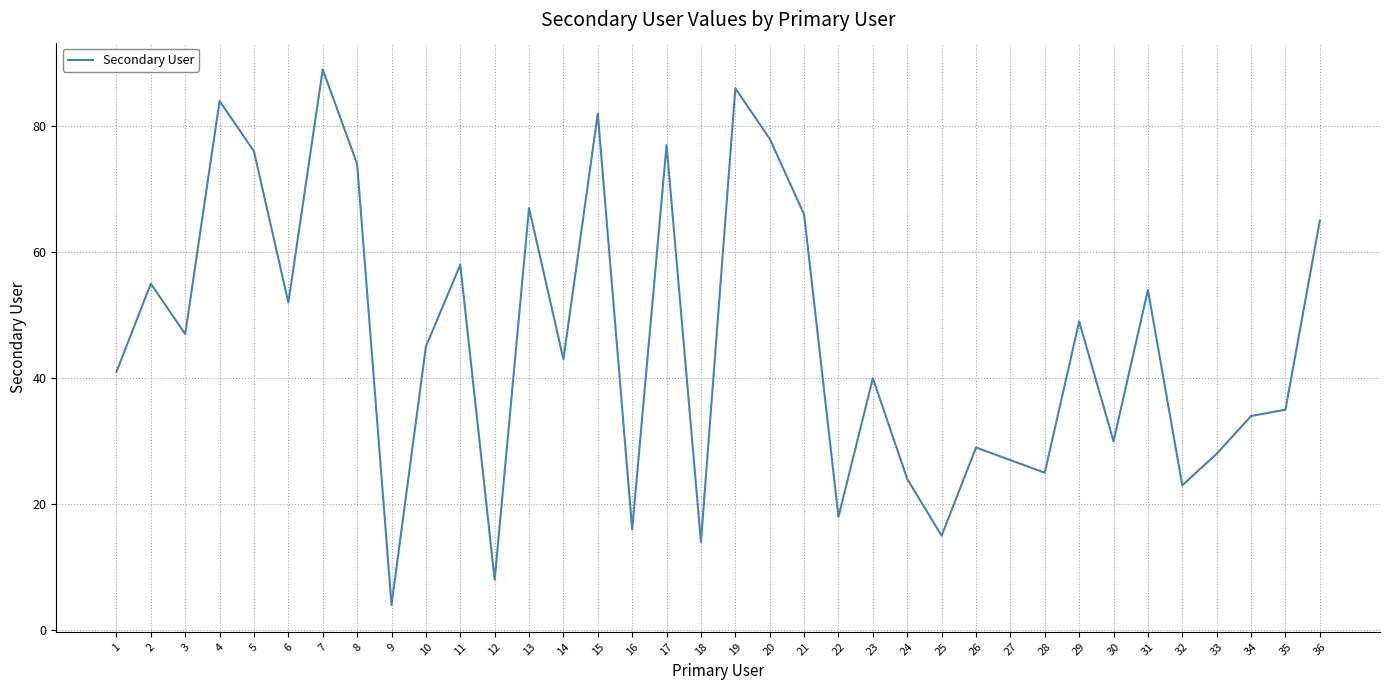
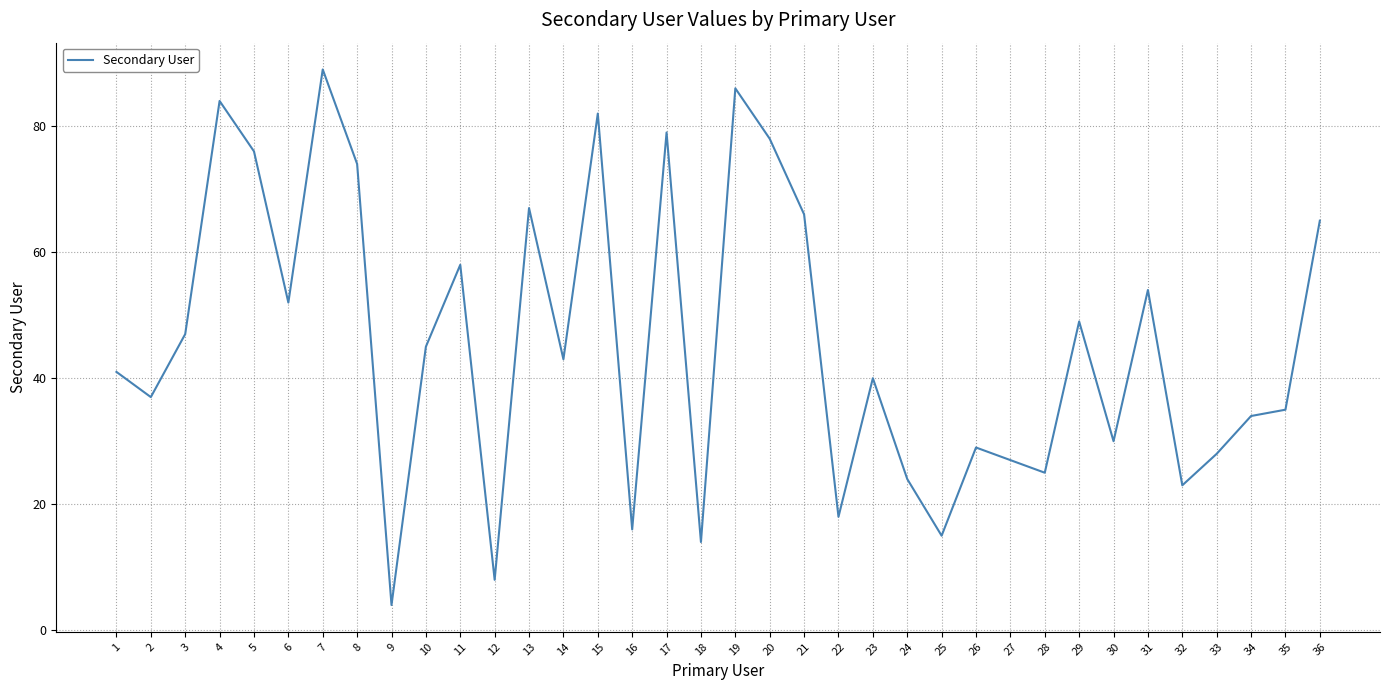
2: 55 -> 37
17: 77 -> 79
